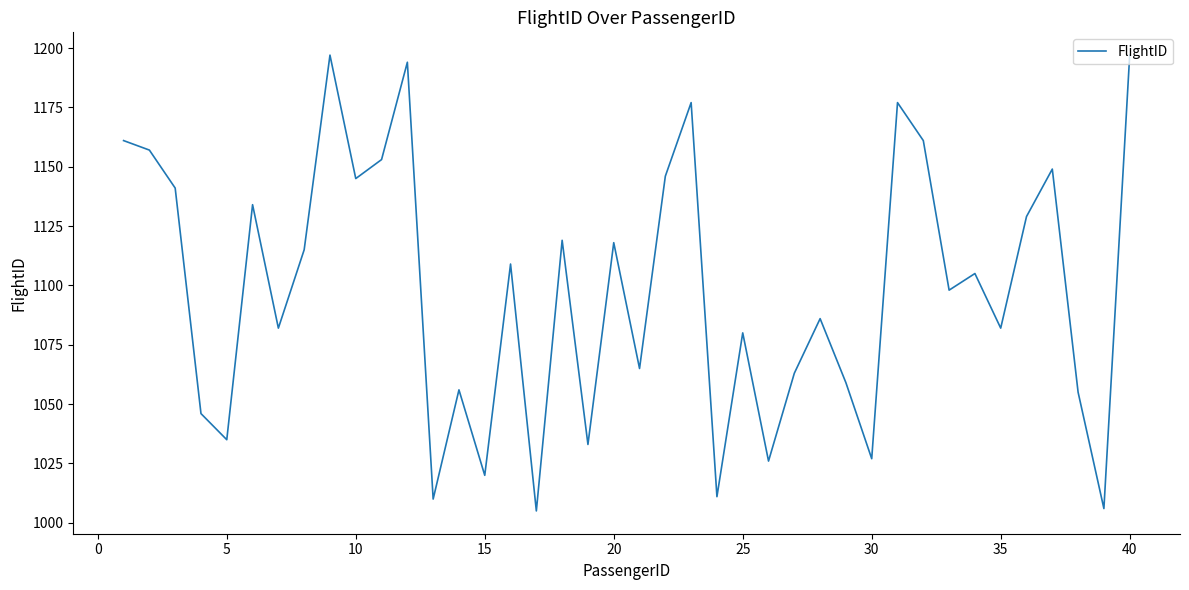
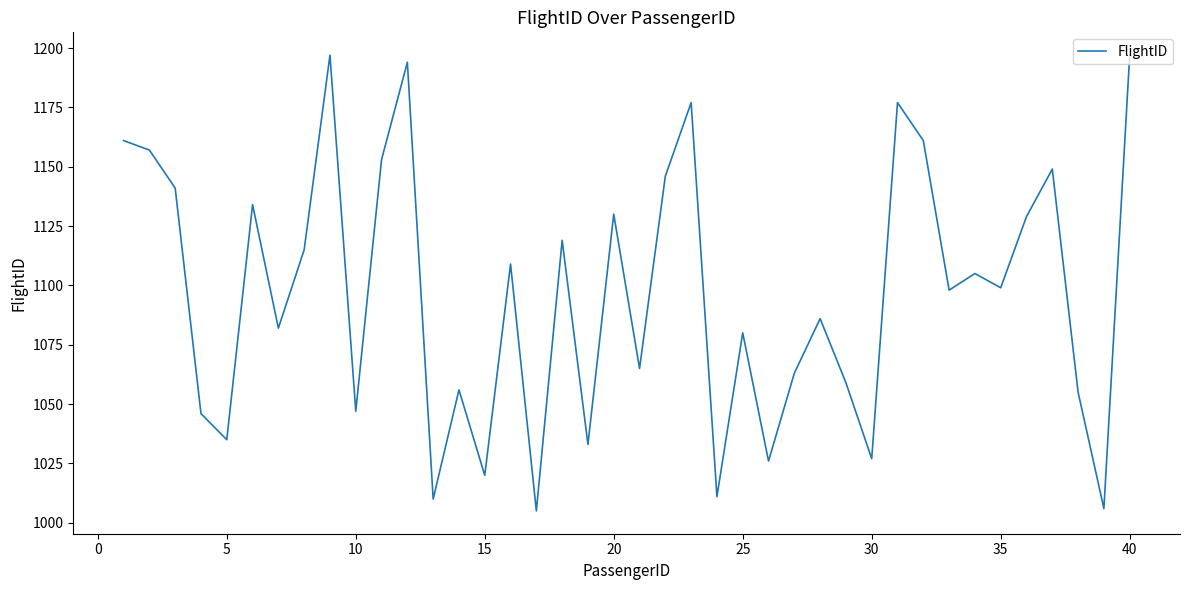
10: 1145 -> 1047
20: 1118 -> 1130
35: 1082 -> 1099
